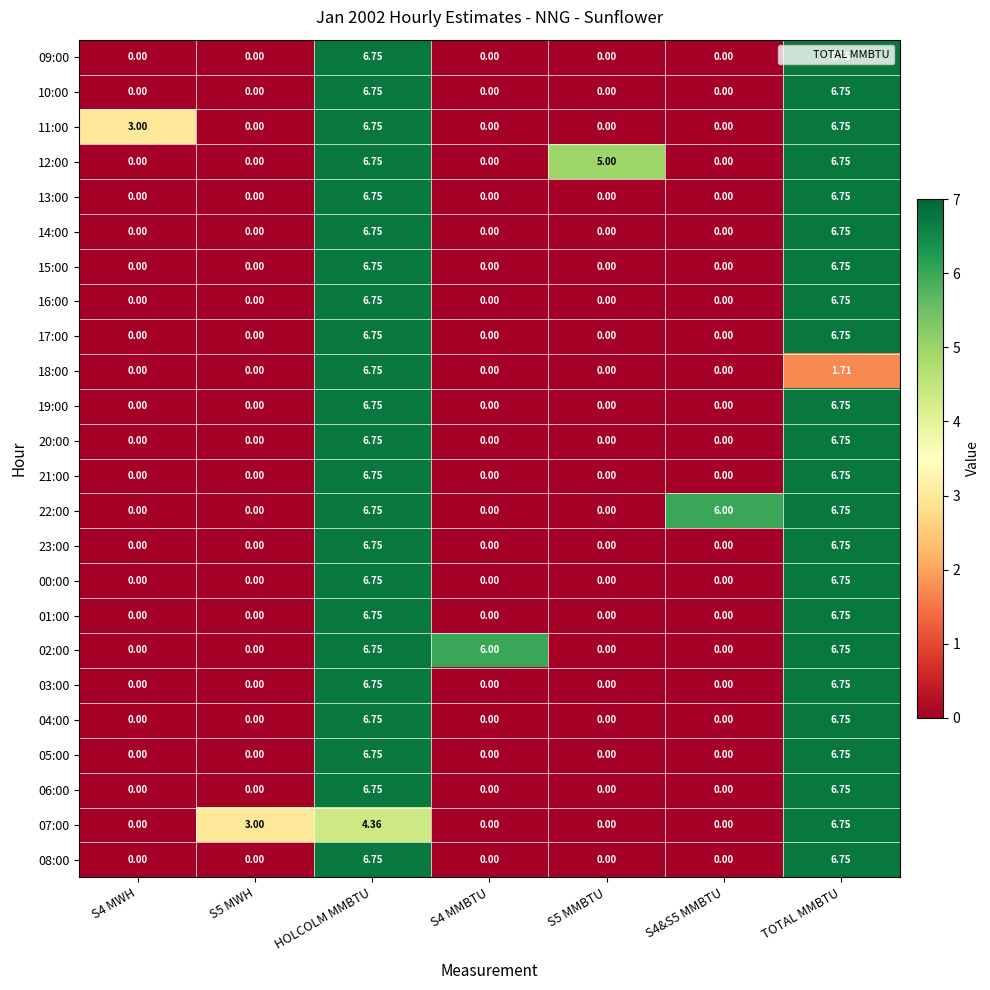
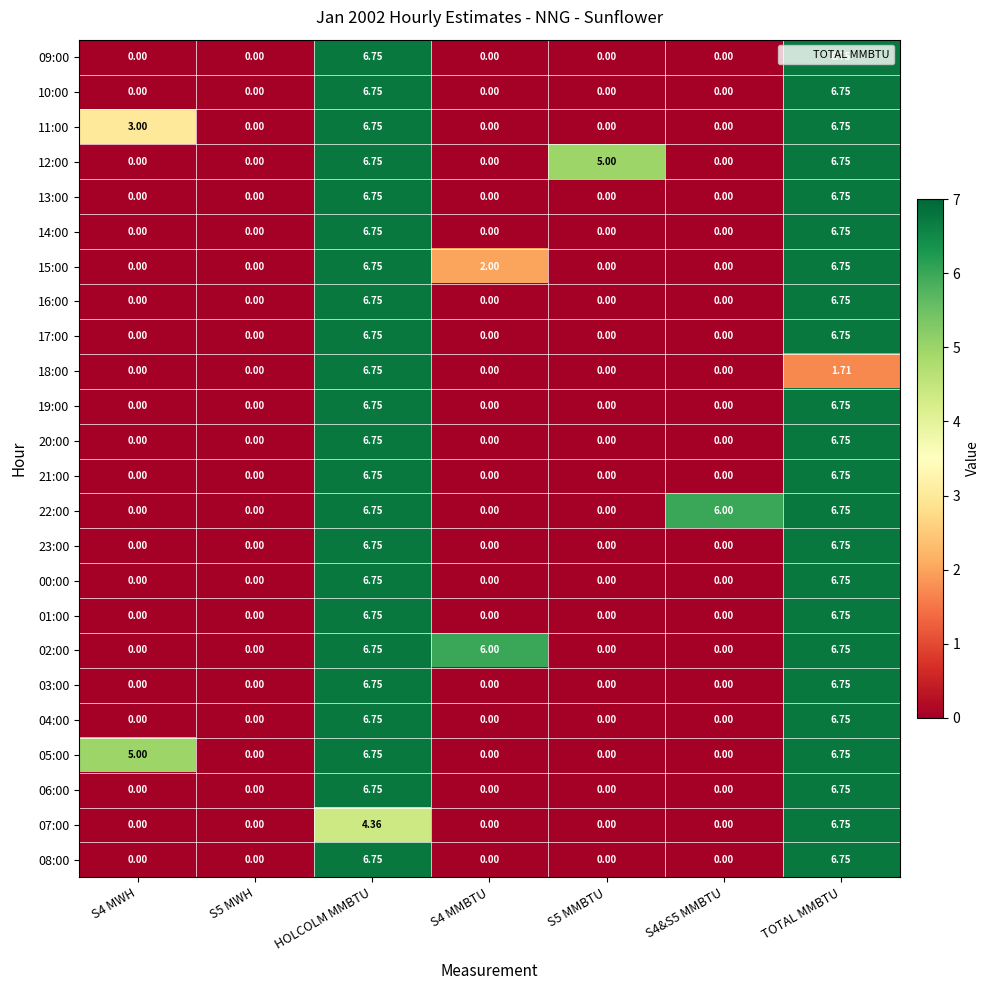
15:00, S4 MMBTU: 0.00 -> 2.00
05:00, S4 MWH: 0.00 -> 5.00
07:00, S5 MWH: 3.00 -> 0.00
